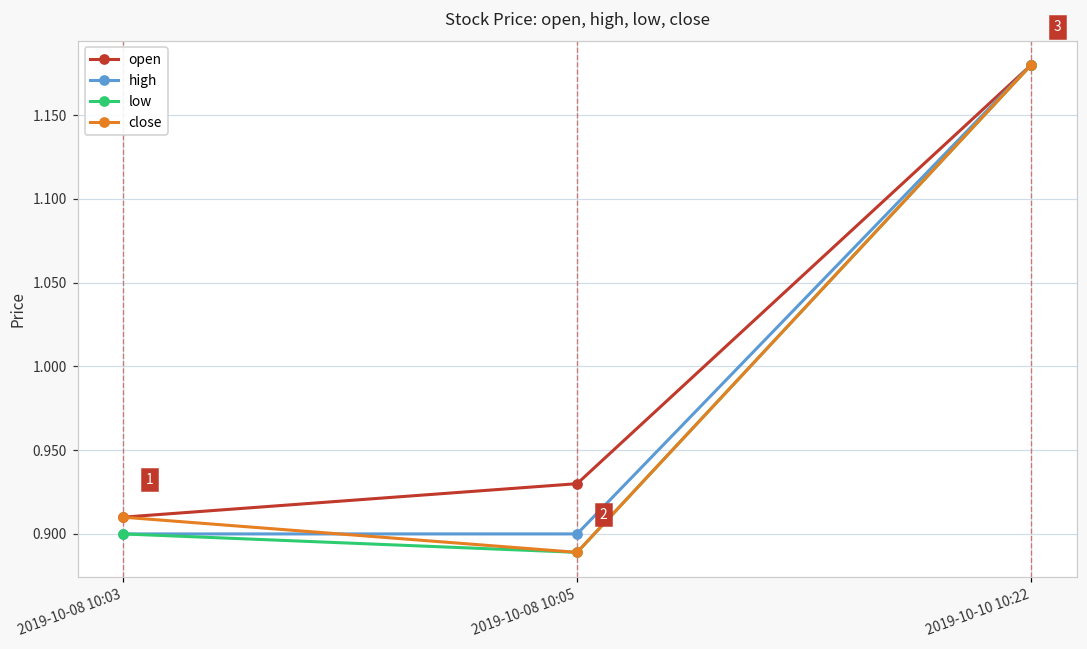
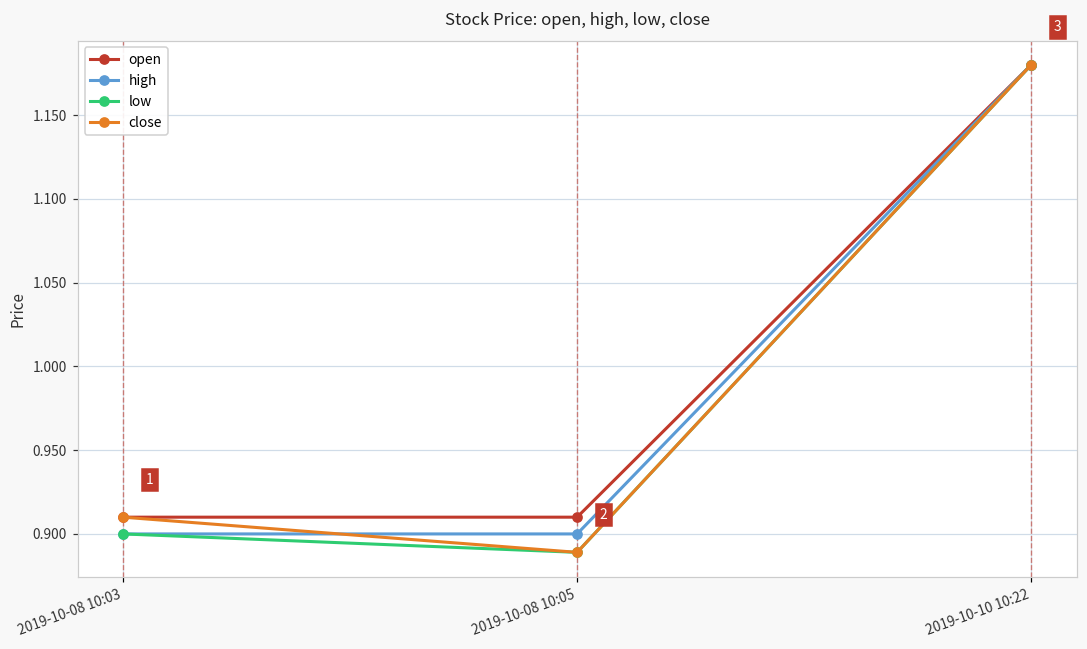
open, 2019-10-08 10:05: 0.93 -> 0.91
